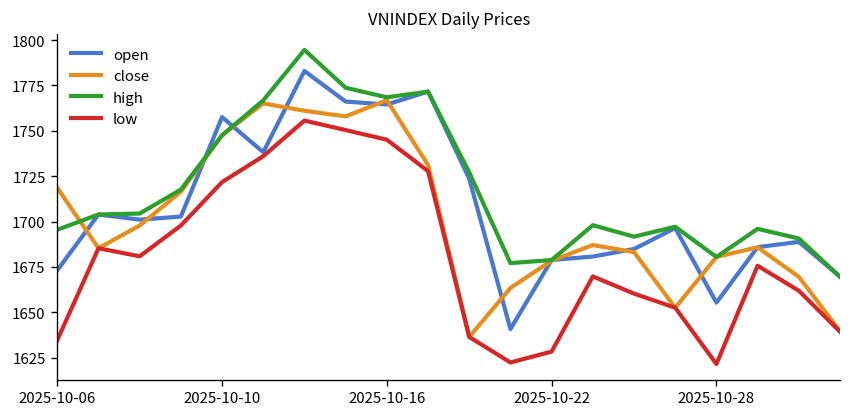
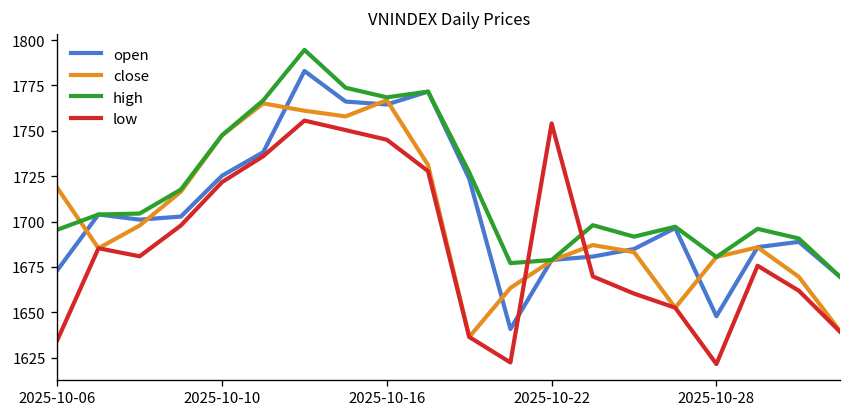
open, 2025-10-10: 1758 -> 1725
low, 2025-10-22: 1628 -> 1754
open, 2025-10-28: 1655 -> 1648
